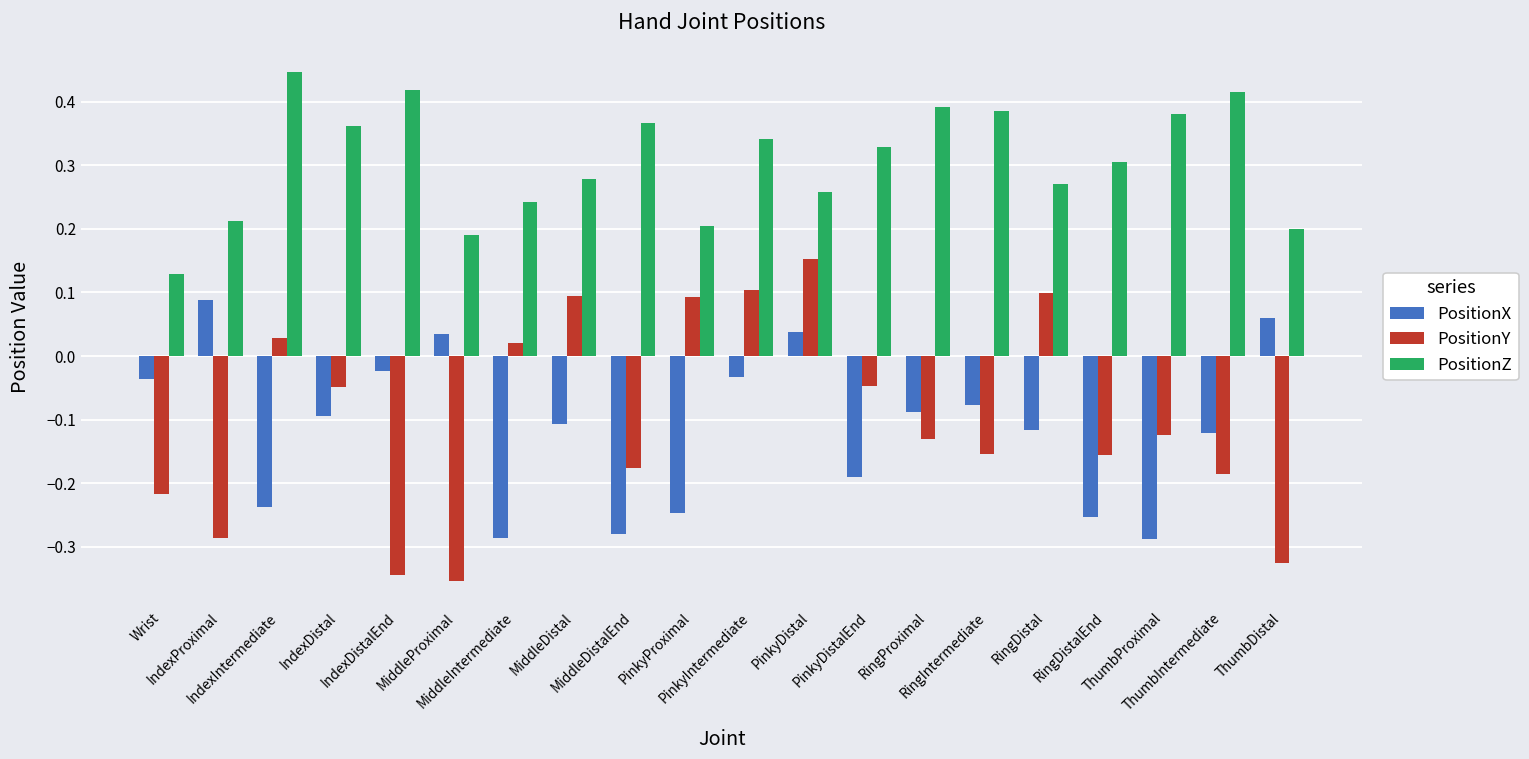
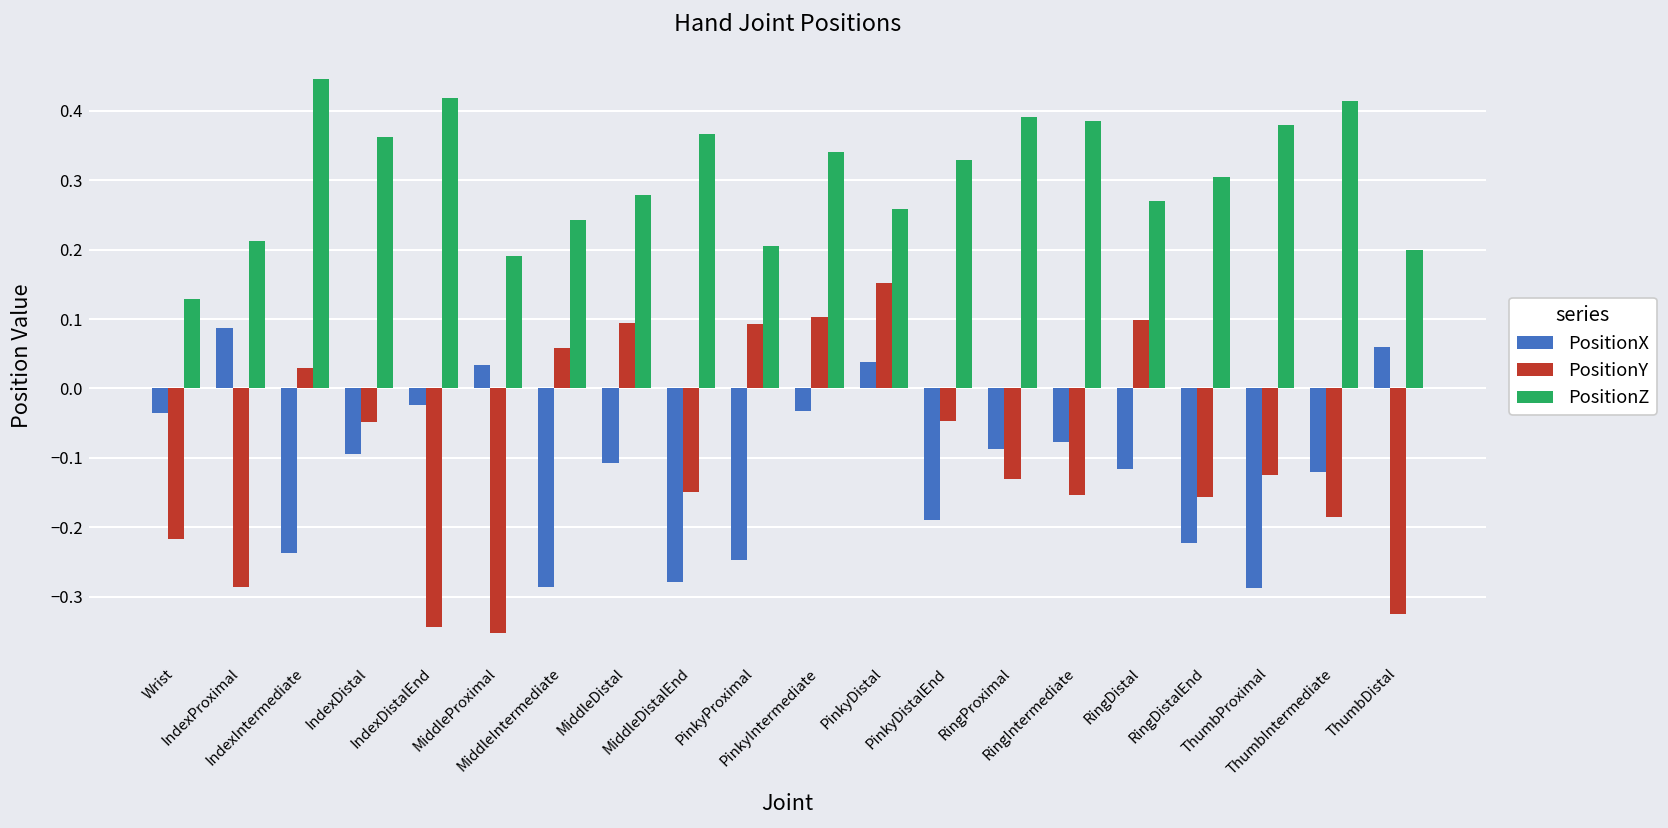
PositionY, MiddleIntermediate: 0.02 -> 0.06
PositionY, MiddleDistalEnd: -0.18 -> -0.15
PositionX, RingDistalEnd: -0.25 -> -0.22
